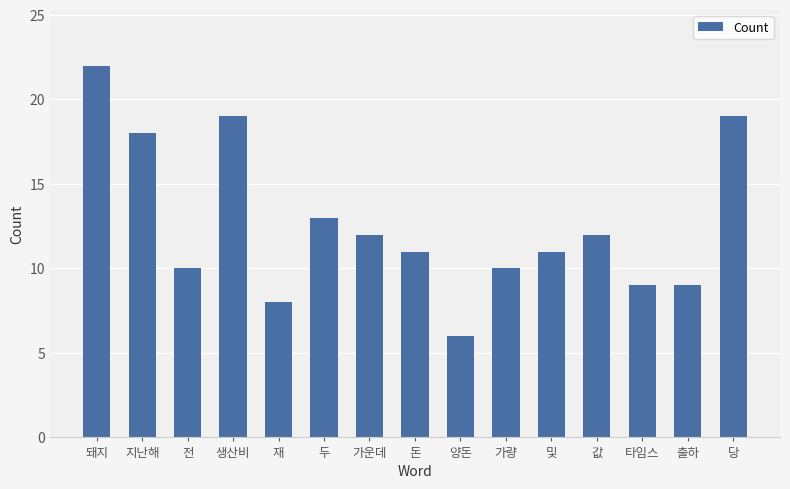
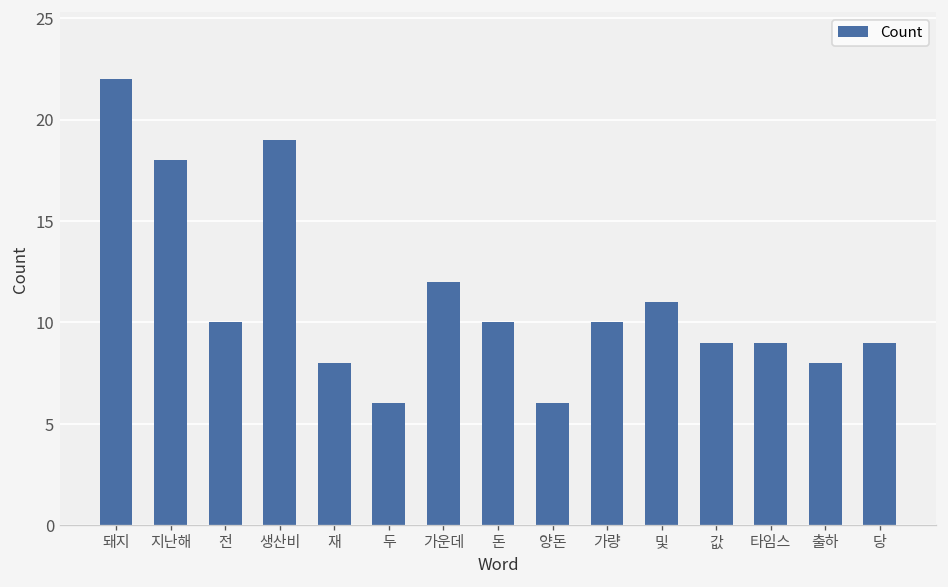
두: 13 -> 6
돈: 11 -> 10
값: 12 -> 9
출하: 9 -> 8
당: 19 -> 9
